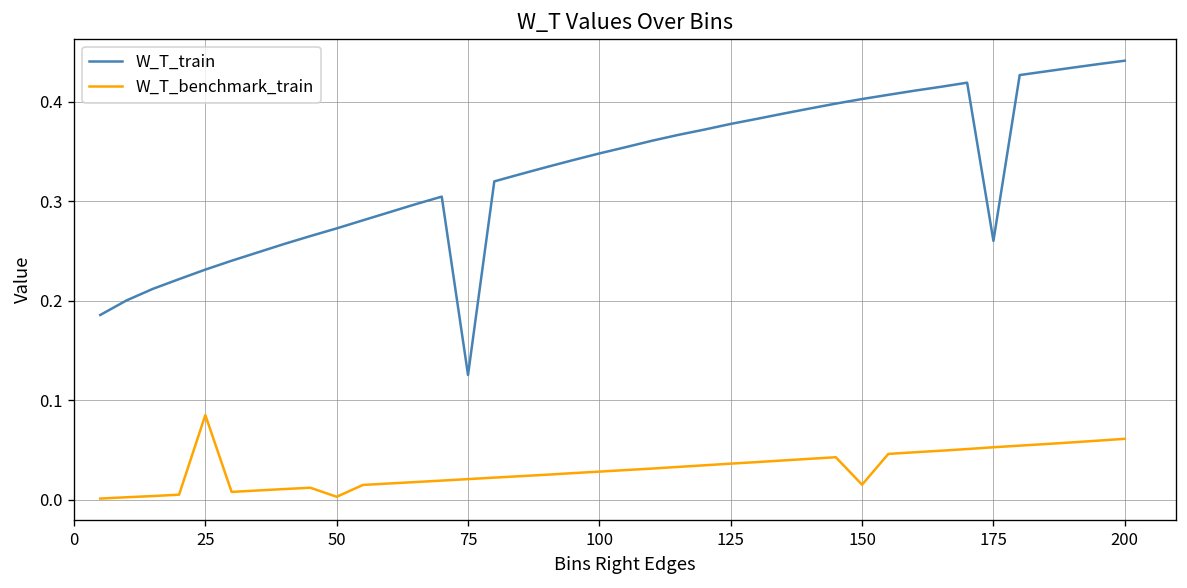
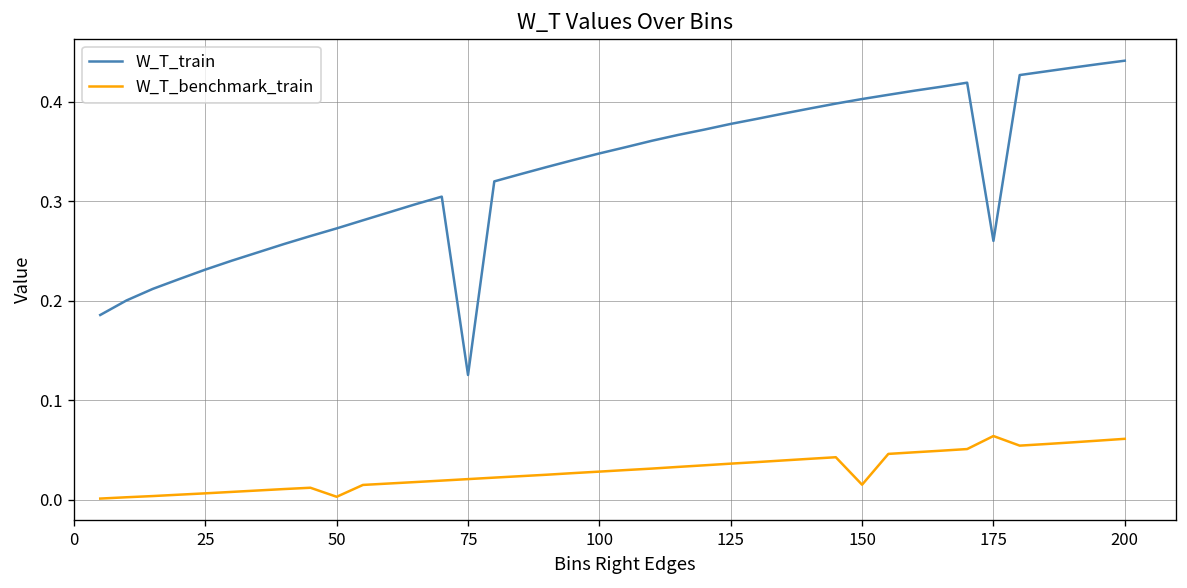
W_T_benchmark_train, 25: 0.09 -> 0.01
W_T_benchmark_train, 175: 0.05 -> 0.06
